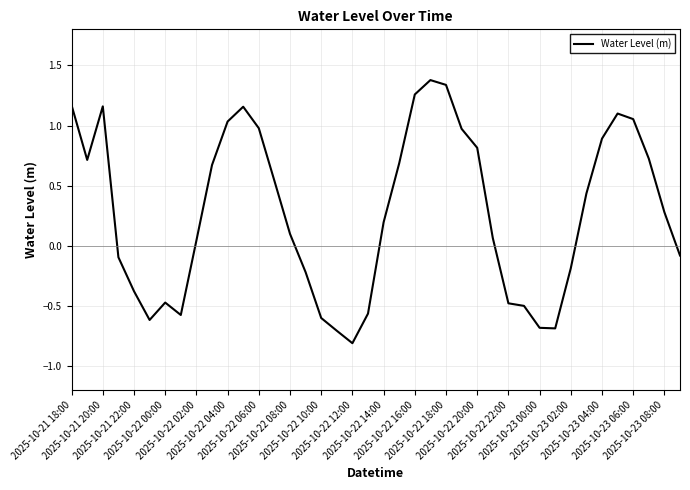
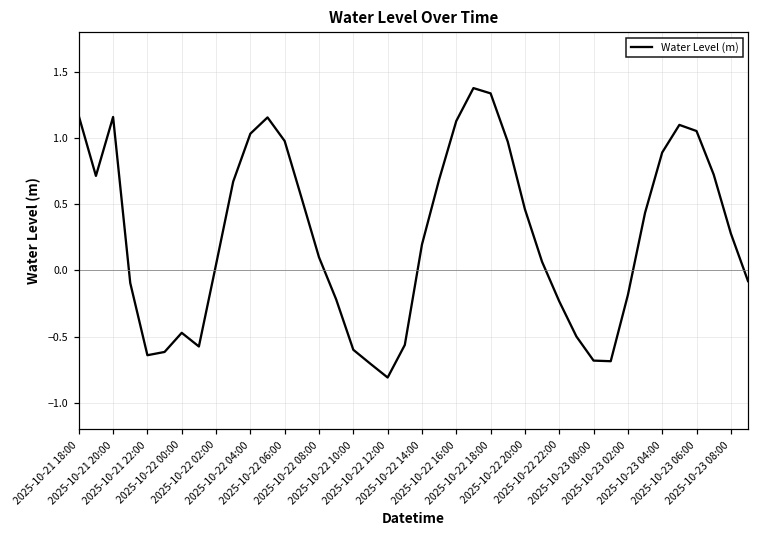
2025-10-21 22:00: -0.38 -> -0.64
2025-10-22 16:00: 1.26 -> 1.13
2025-10-22 20:00: 0.82 -> 0.46
2025-10-22 22:00: -0.48 -> -0.23
